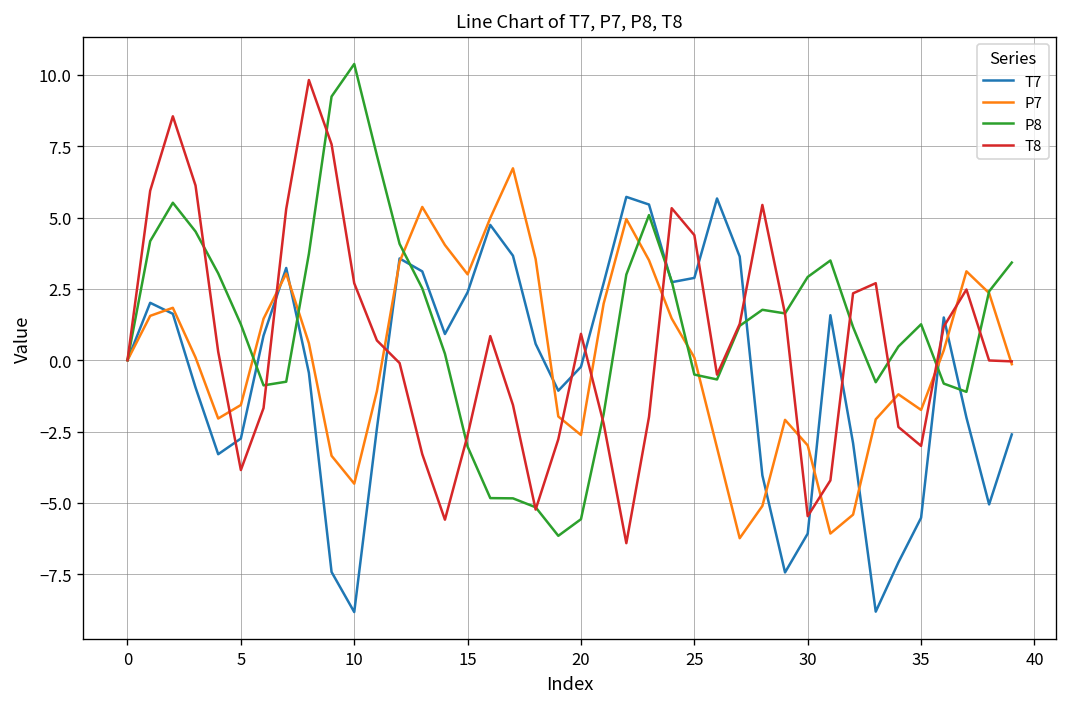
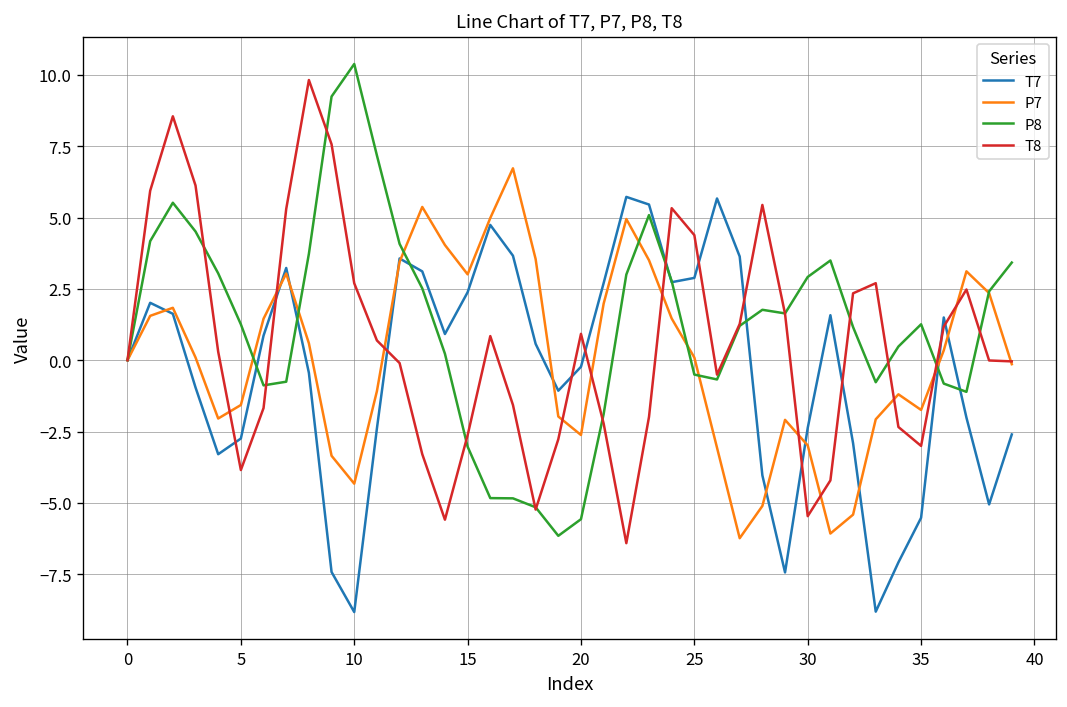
T7, 30: -6.1 -> -2.4
